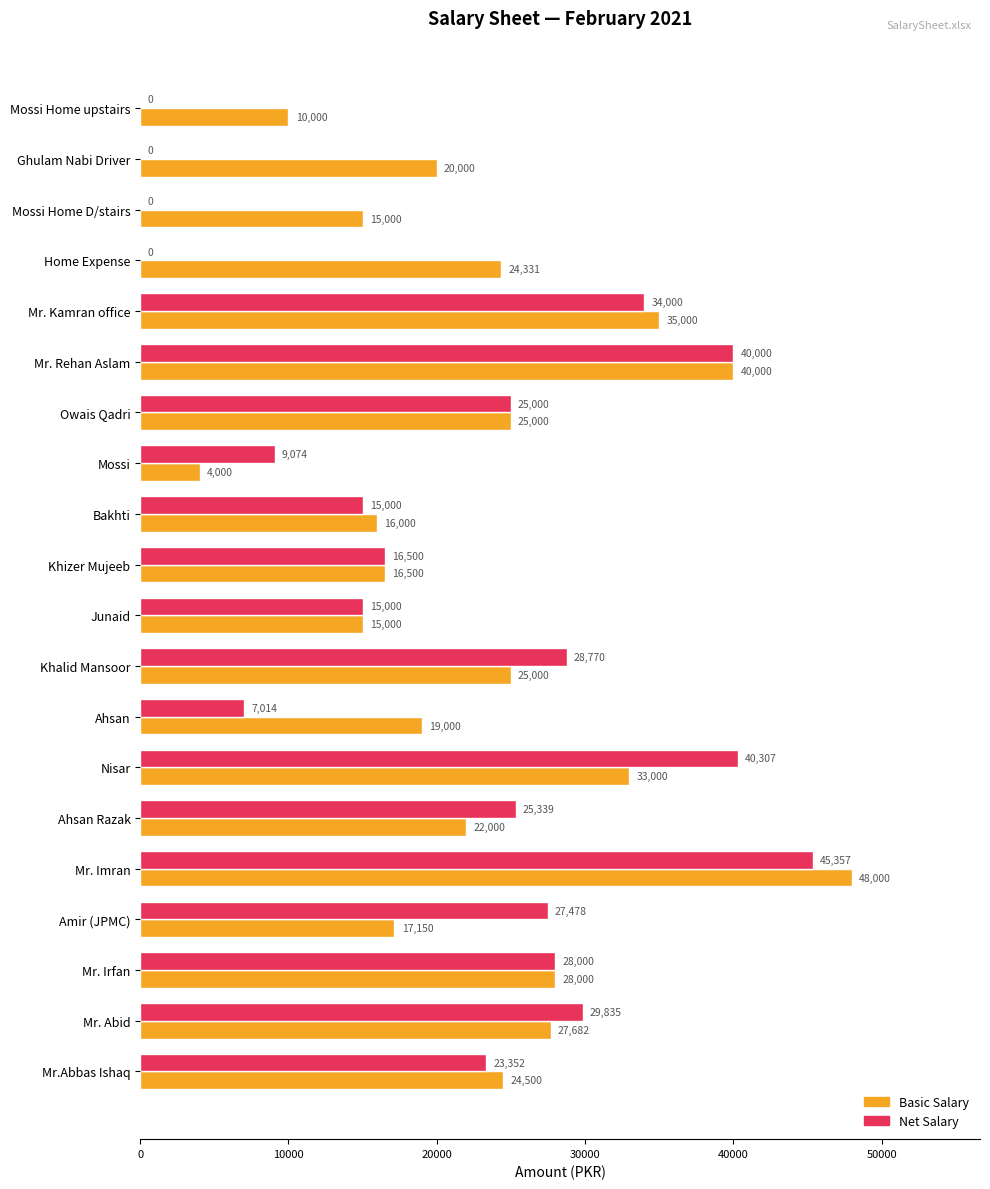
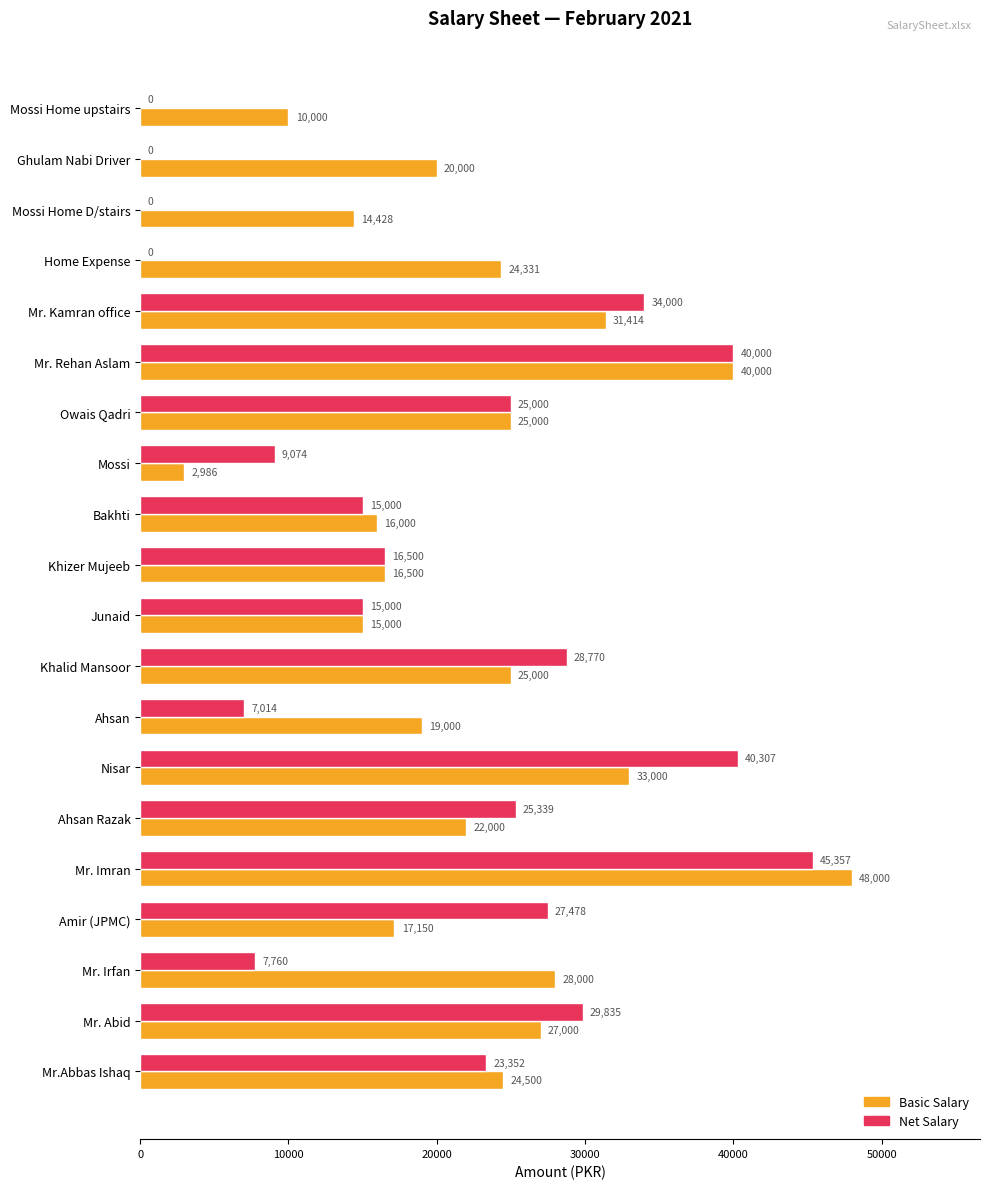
Basic Salary, Mossi Home D/stairs: 15,000 -> 14,428
Basic Salary, Mr. Kamran office: 35,000 -> 31,414
Basic Salary, Mossi: 4,000 -> 2,986
Net Salary, Mr. Irfan: 28,000 -> 7,760
Basic Salary, Mr. Abid: 27,682 -> 27,000
